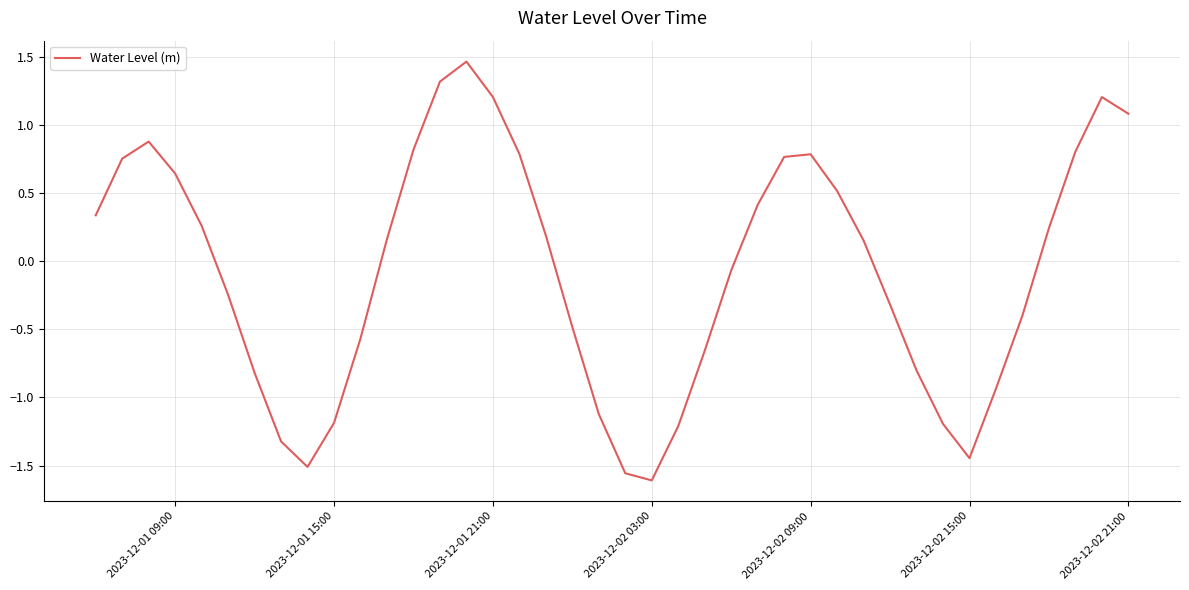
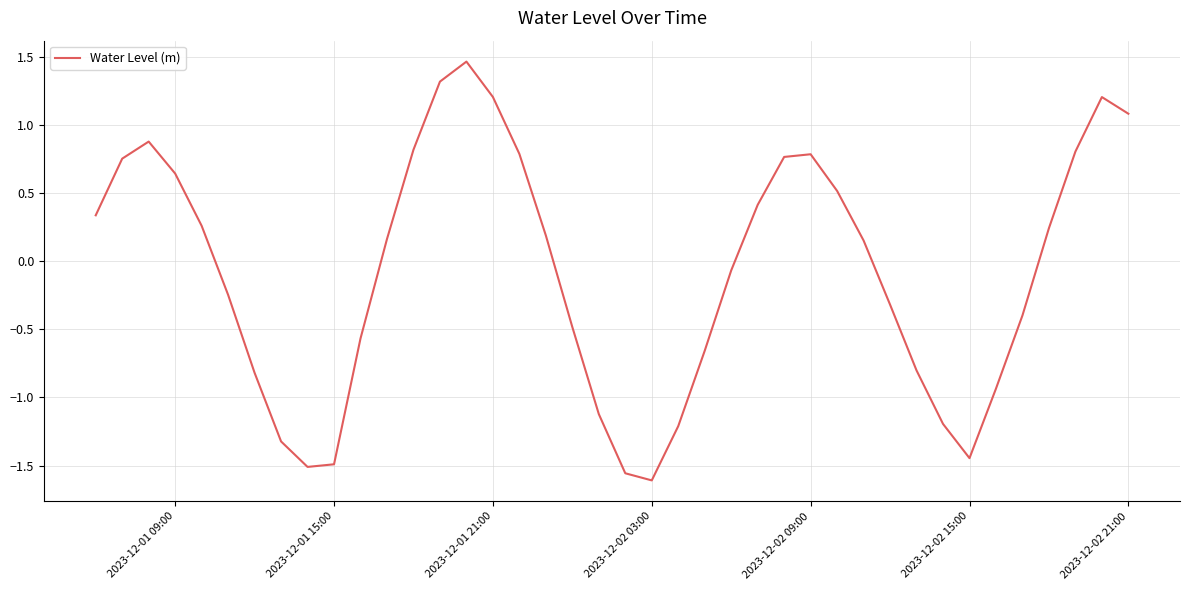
2023-12-01 15:00: -1.19 -> -1.49
